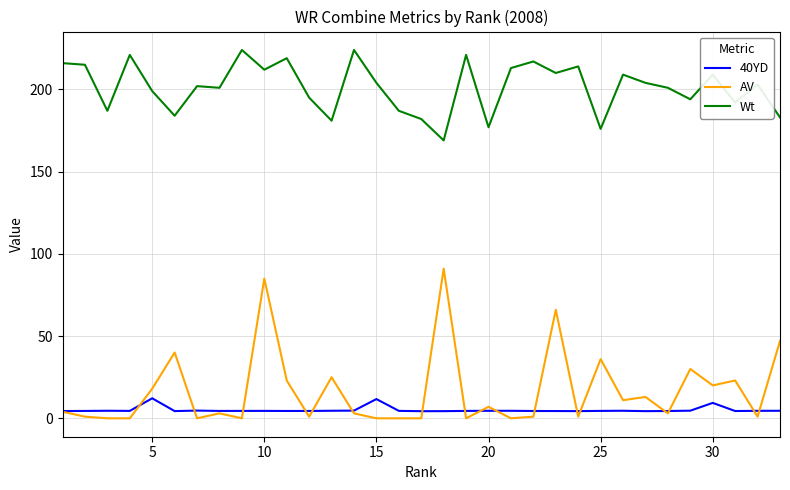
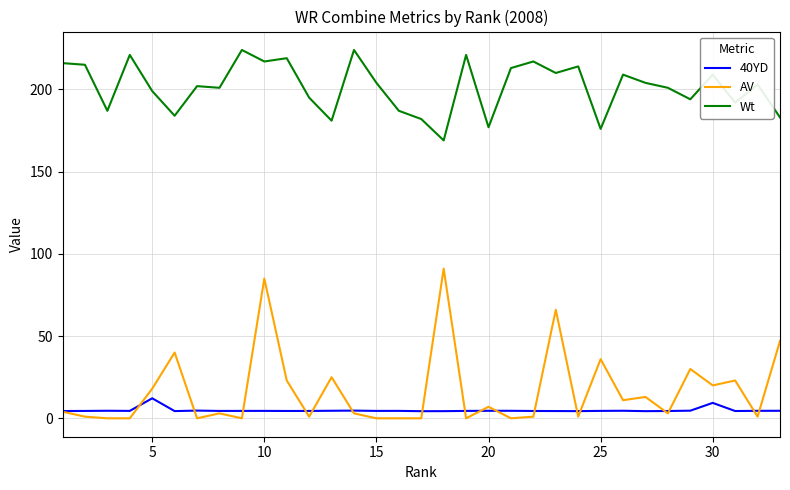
Wt, 10: 212 -> 217
40YD, 15: 12 -> 5
